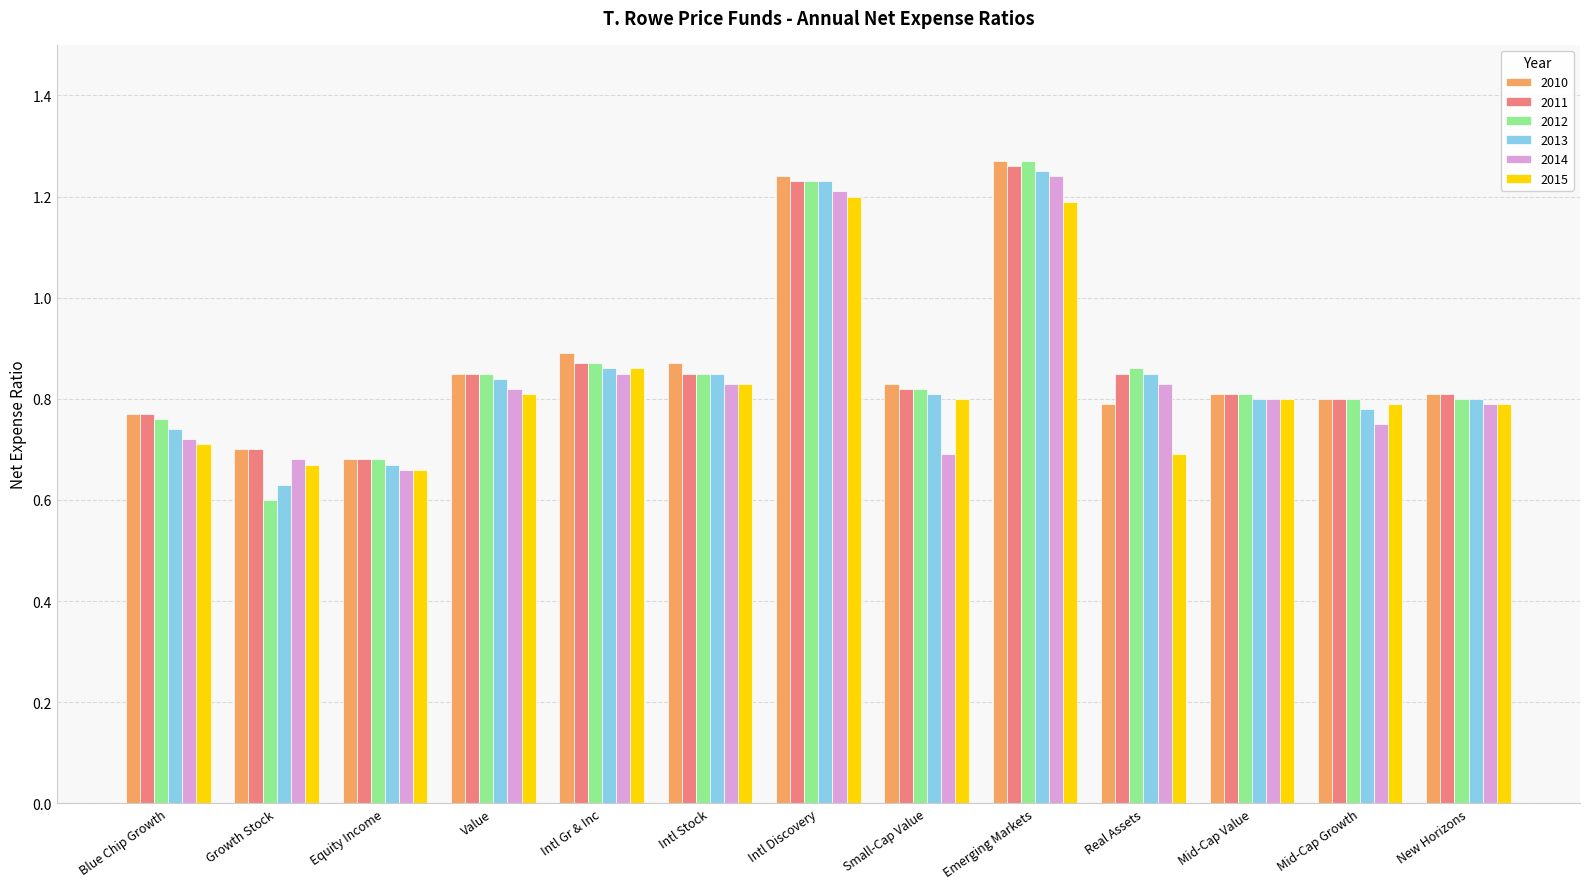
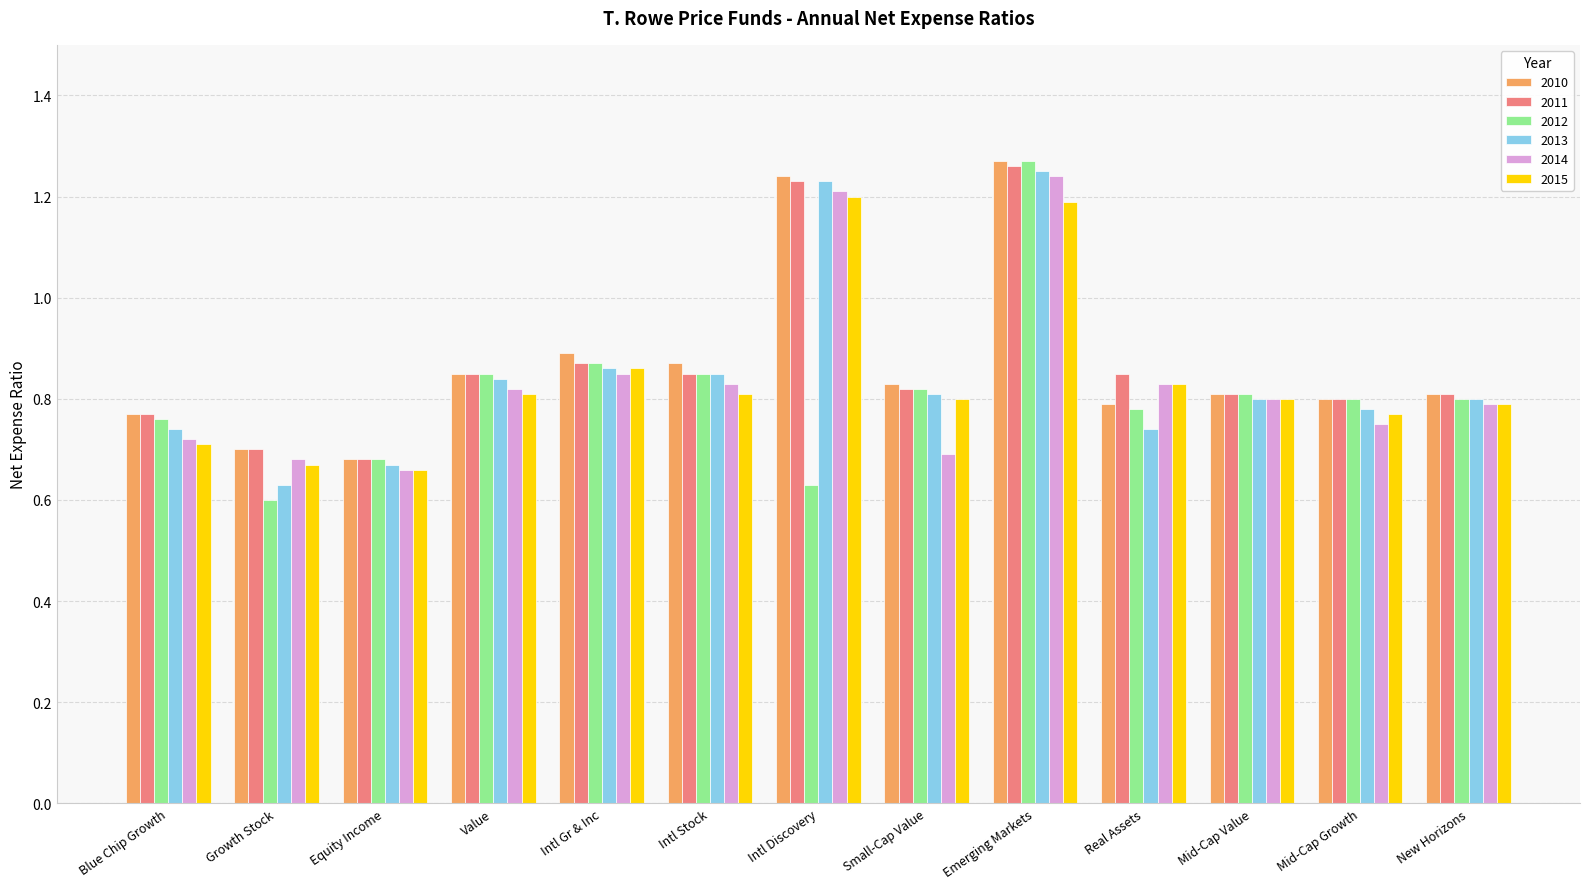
2015, Intl Stock: 0.83 -> 0.81
2012, Intl Discovery: 1.23 -> 0.63
2012, Real Assets: 0.86 -> 0.78
2013, Real Assets: 0.85 -> 0.74
2015, Real Assets: 0.69 -> 0.83
2015, Mid-Cap Growth: 0.79 -> 0.77
